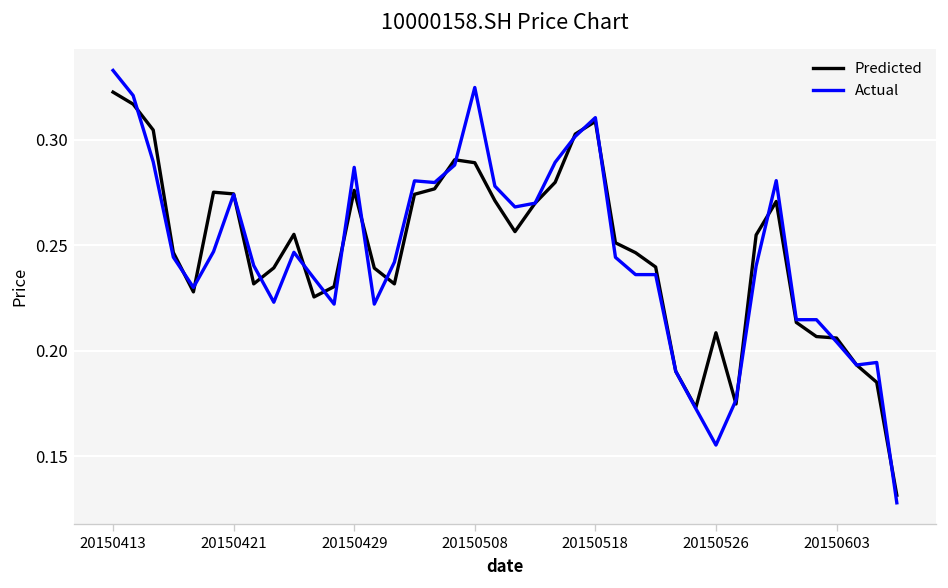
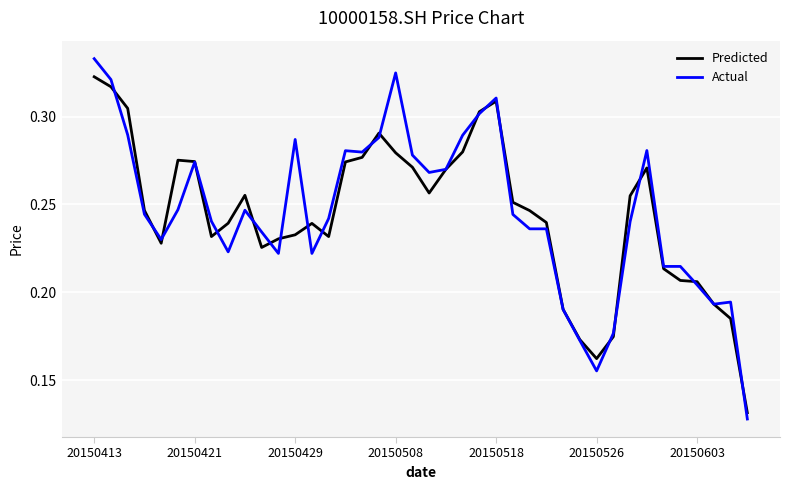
Predicted, 20150429: 0.276 -> 0.233
Predicted, 20150508: 0.289 -> 0.279
Predicted, 20150526: 0.209 -> 0.162
